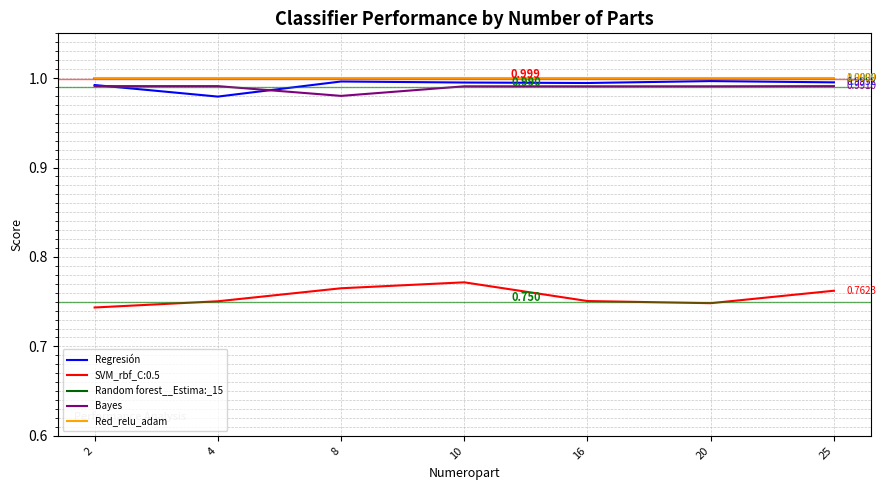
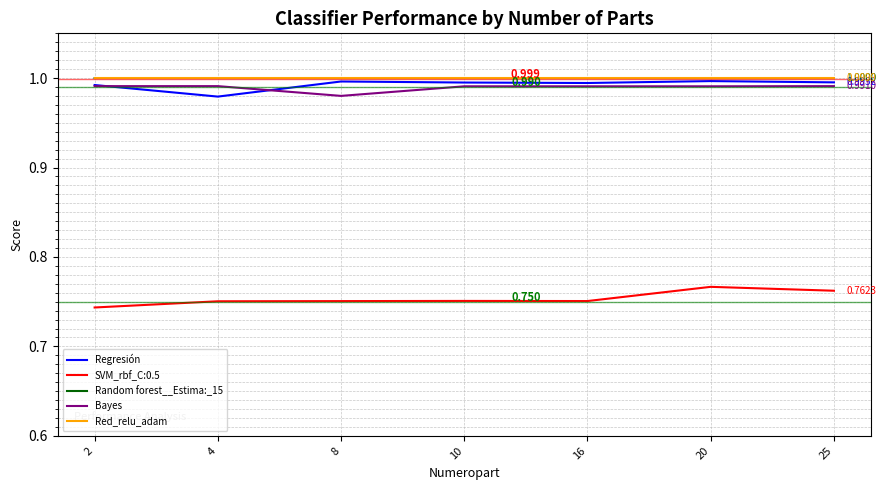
SVM_rbf_C:0.5, 8: 0.77 -> 0.75
SVM_rbf_C:0.5, 10: 0.77 -> 0.75
SVM_rbf_C:0.5, 20: 0.75 -> 0.77
